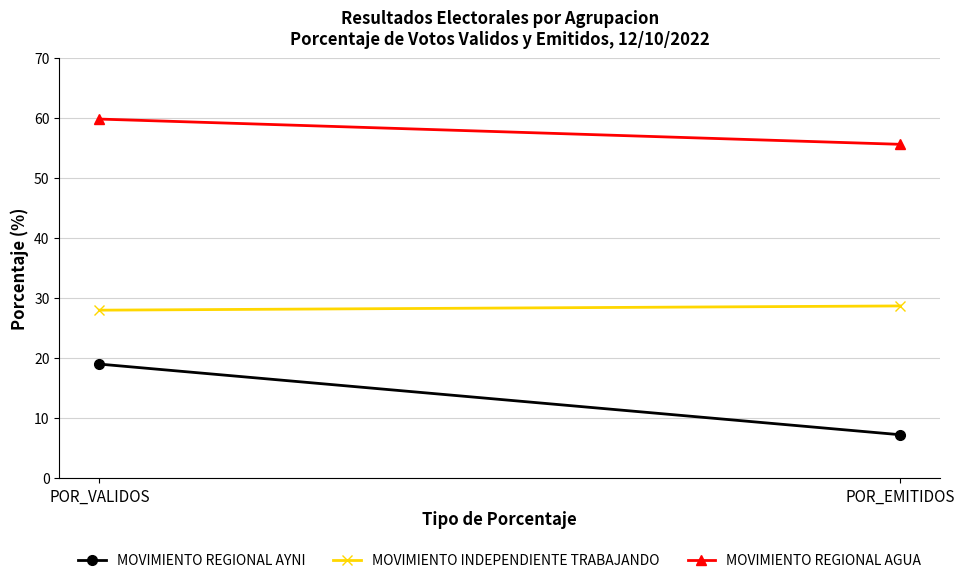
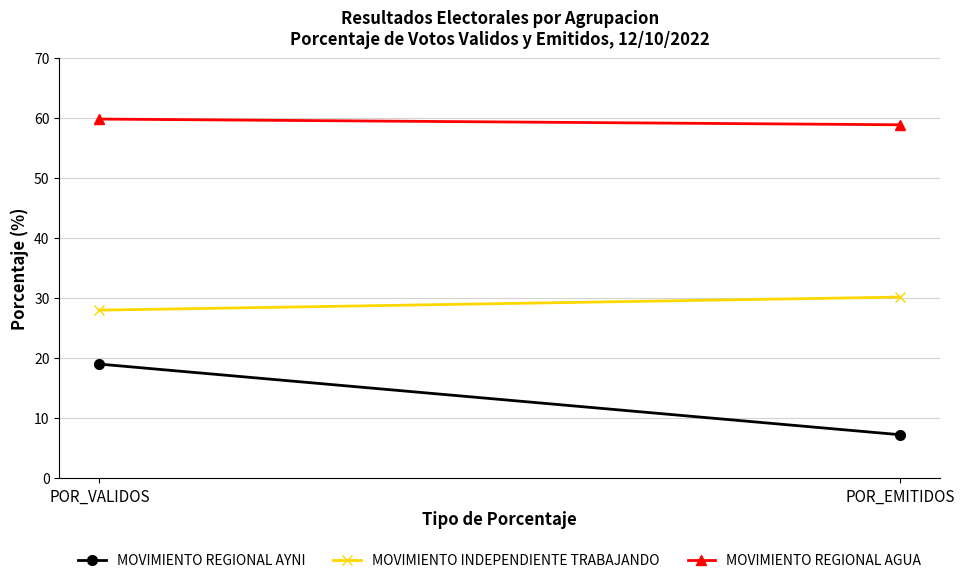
MOVIMIENTO INDEPENDIENTE TRABAJANDO, POR_EMITIDOS: 29 -> 30
MOVIMIENTO REGIONAL AGUA, POR_EMITIDOS: 56 -> 59
